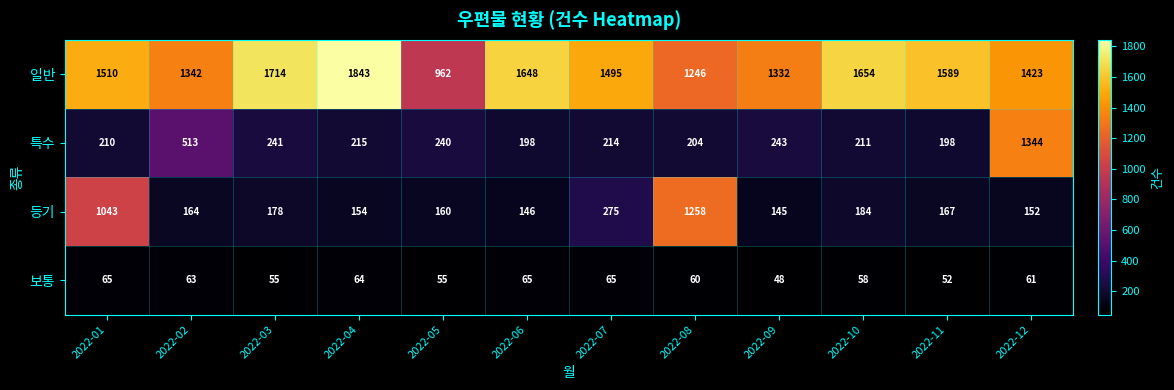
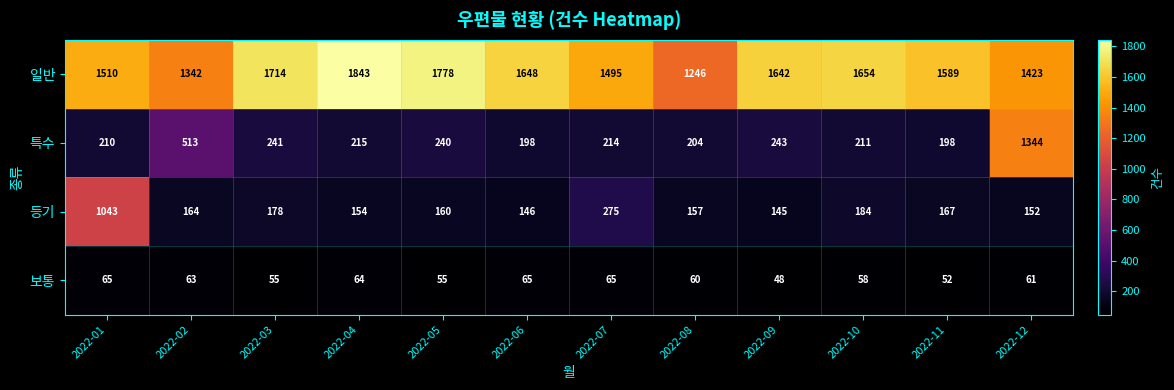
일반, 2022-05: 962 -> 1778
일반, 2022-09: 1332 -> 1642
등기, 2022-08: 1258 -> 157
